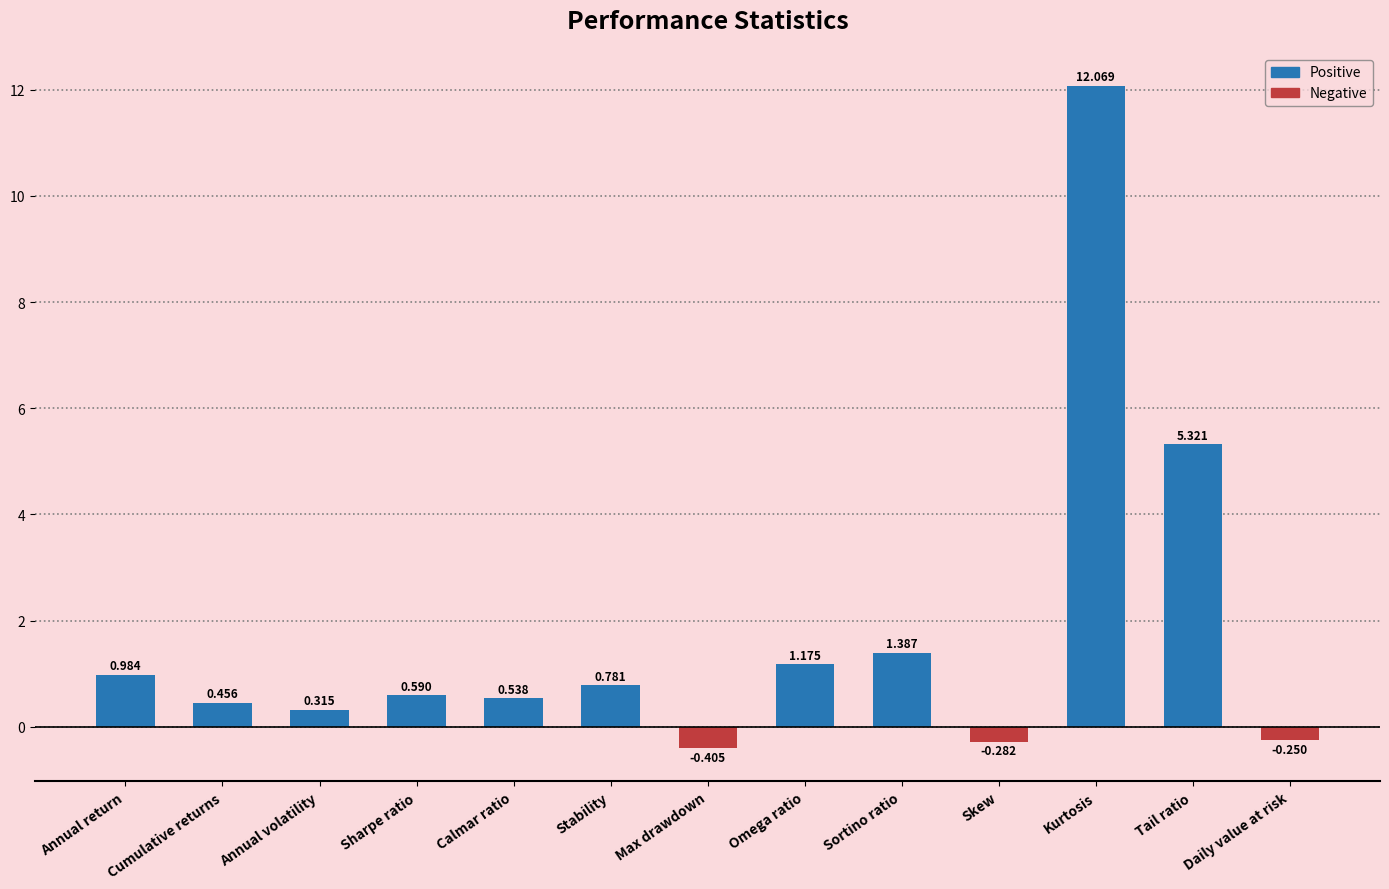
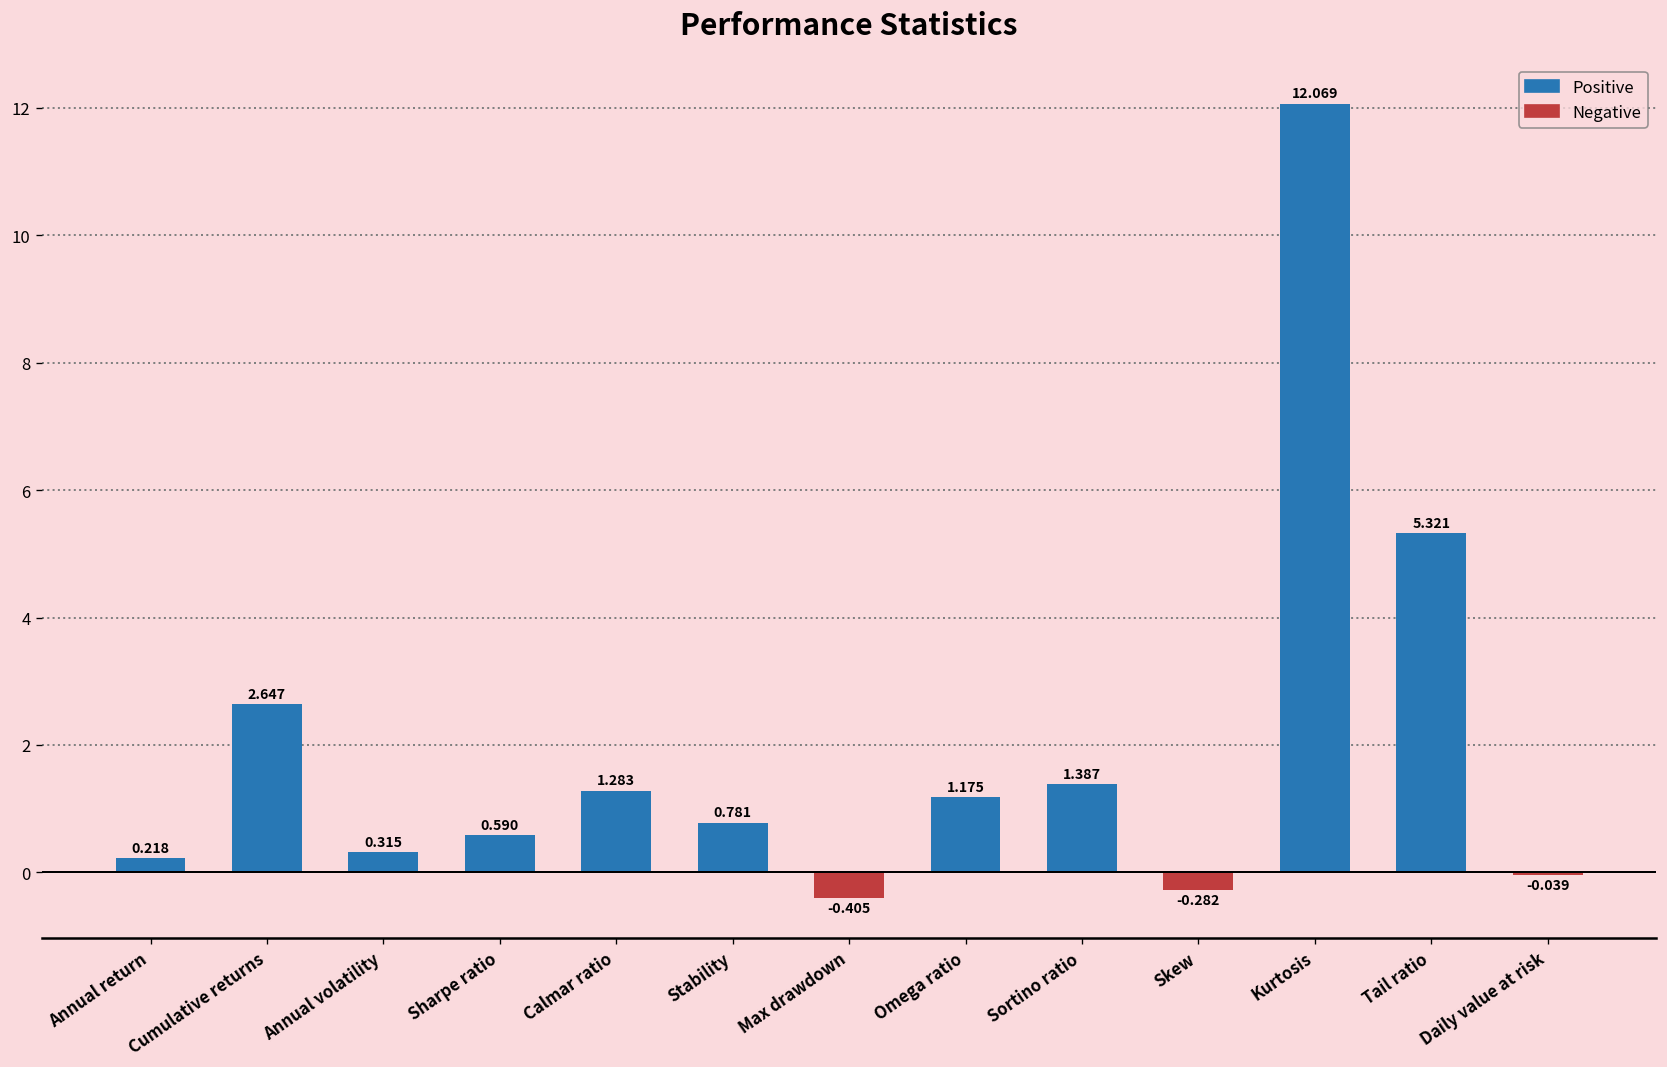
Positive, Annual return: 0.984 -> 0.218
Positive, Cumulative returns: 0.456 -> 2.647
Positive, Calmar ratio: 0.538 -> 1.283
Negative, Daily value at risk: -0.250 -> -0.039
